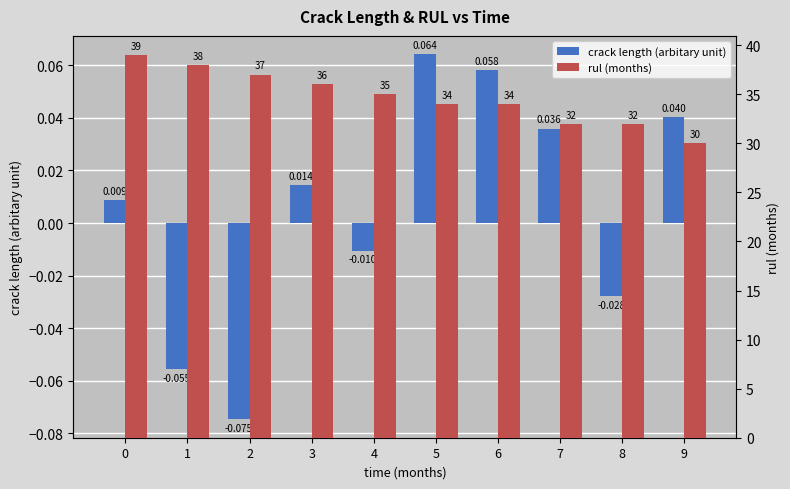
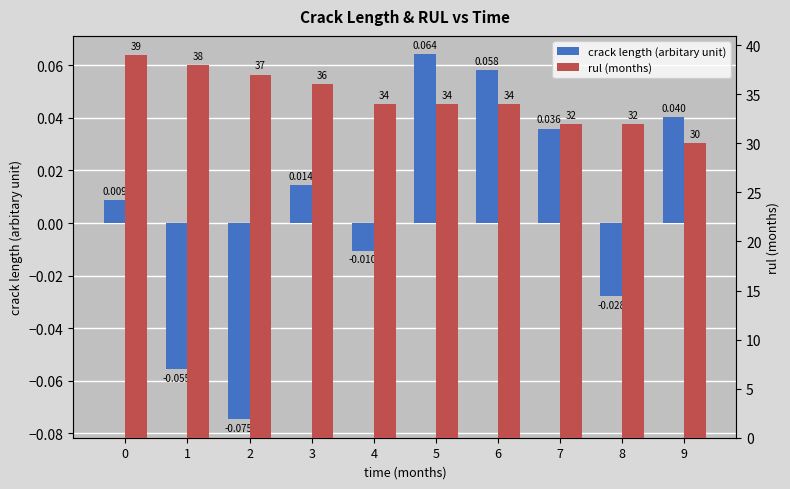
rul (months), 4: 35 -> 34
